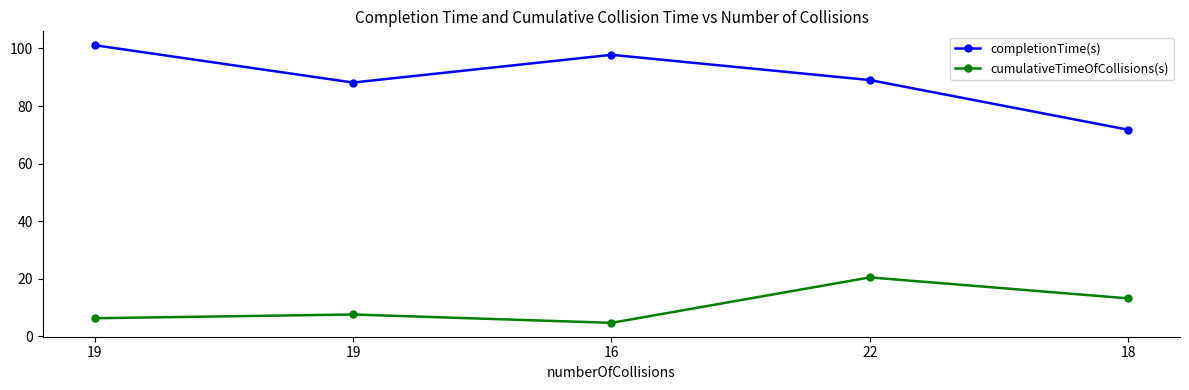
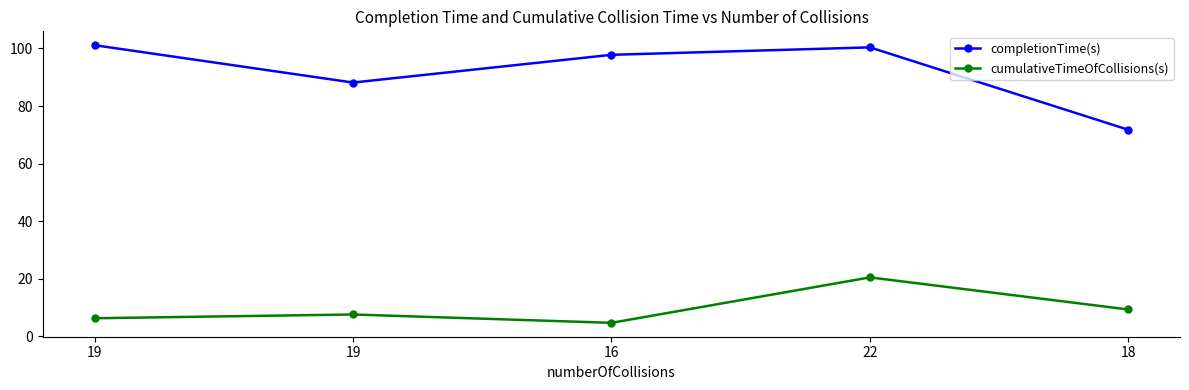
completionTime(s), 22: 89 -> 100
cumulativeTimeOfCollisions(s), 18: 13 -> 9
